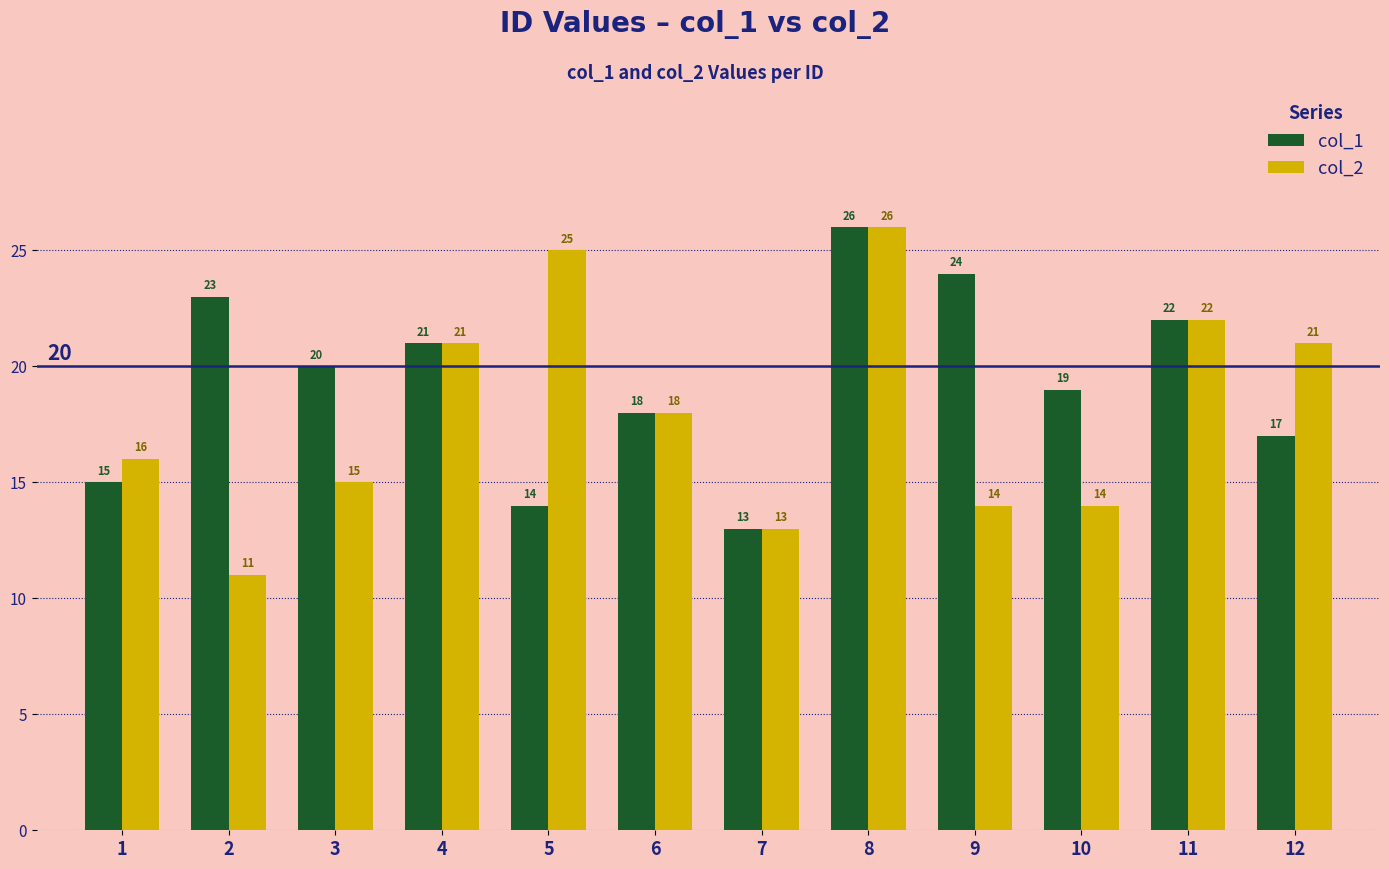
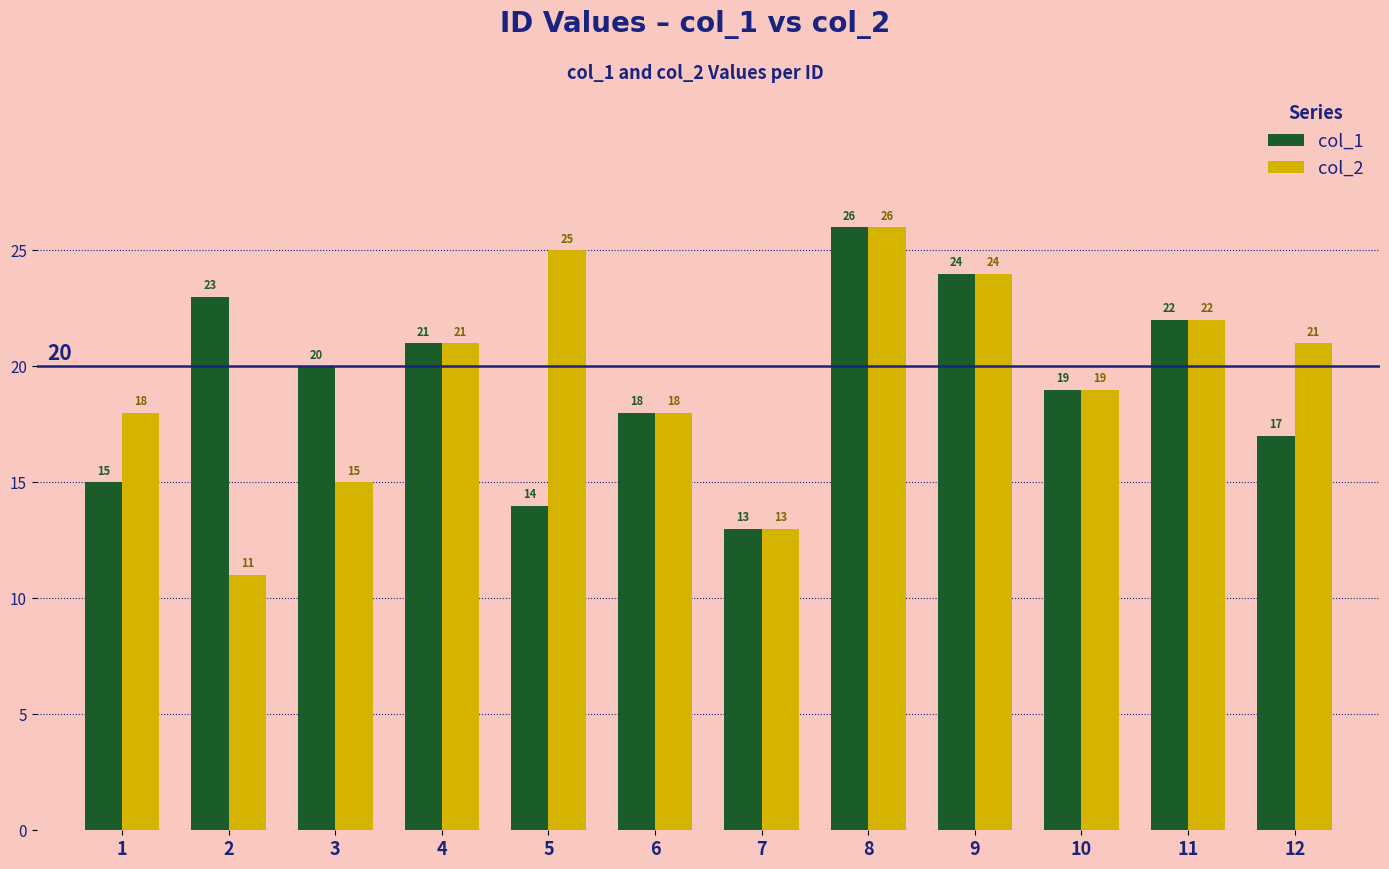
col_2, 1: 16 -> 18
col_2, 9: 14 -> 24
col_2, 10: 14 -> 19
